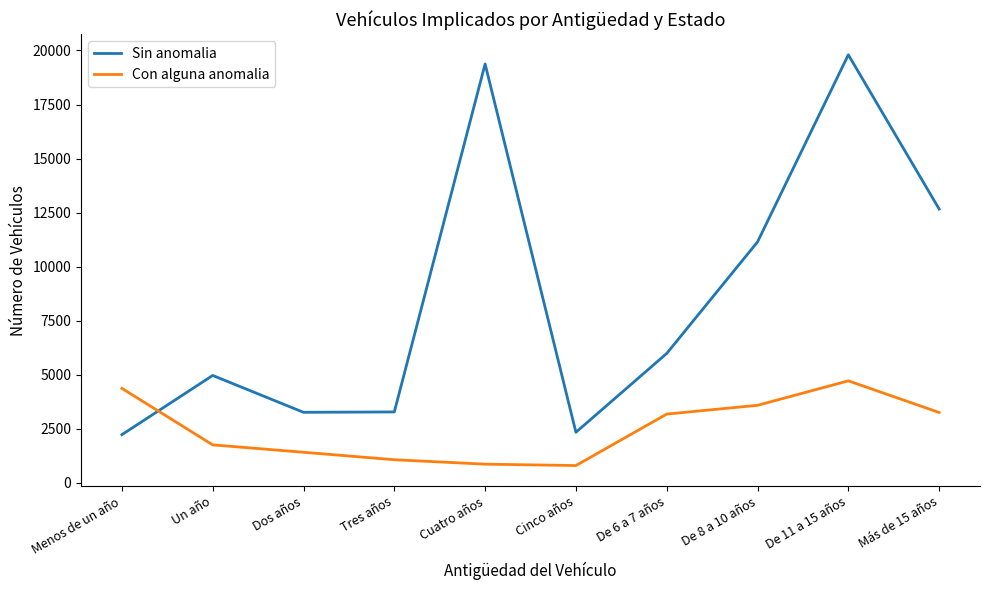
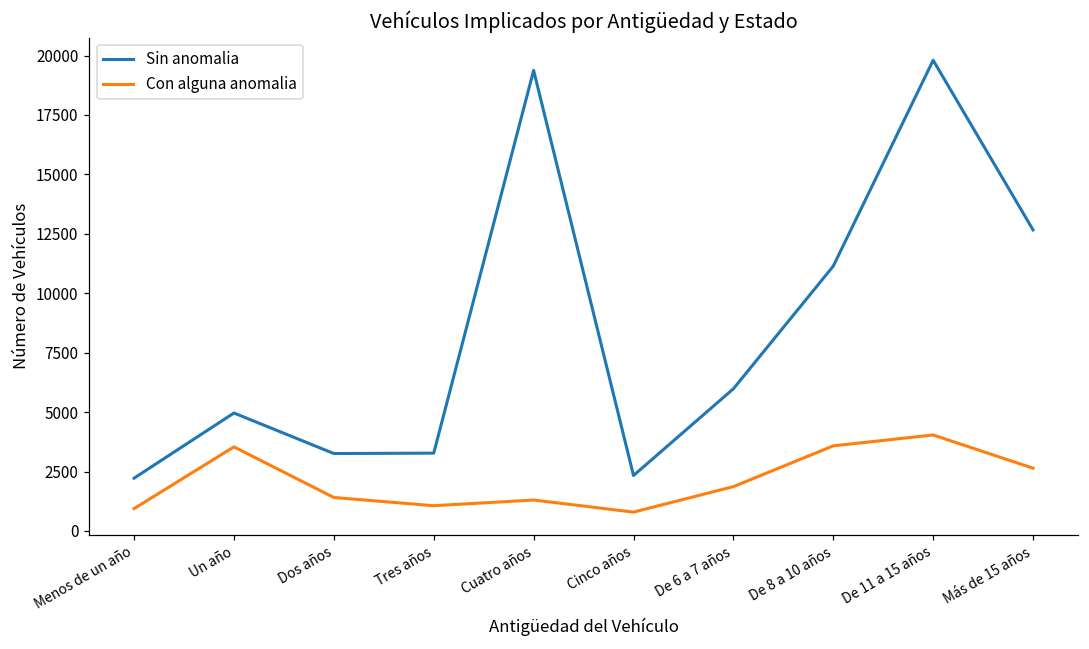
Con alguna anomalia, Menos de un año: 4400 -> 900
Con alguna anomalia, Un año: 1800 -> 3500
Con alguna anomalia, Cuatro años: 900 -> 1300
Con alguna anomalia, De 6 a 7 años: 3200 -> 1900
Con alguna anomalia, De 11 a 15 años: 4700 -> 4000
Con alguna anomalia, Más de 15 años: 3200 -> 2600
